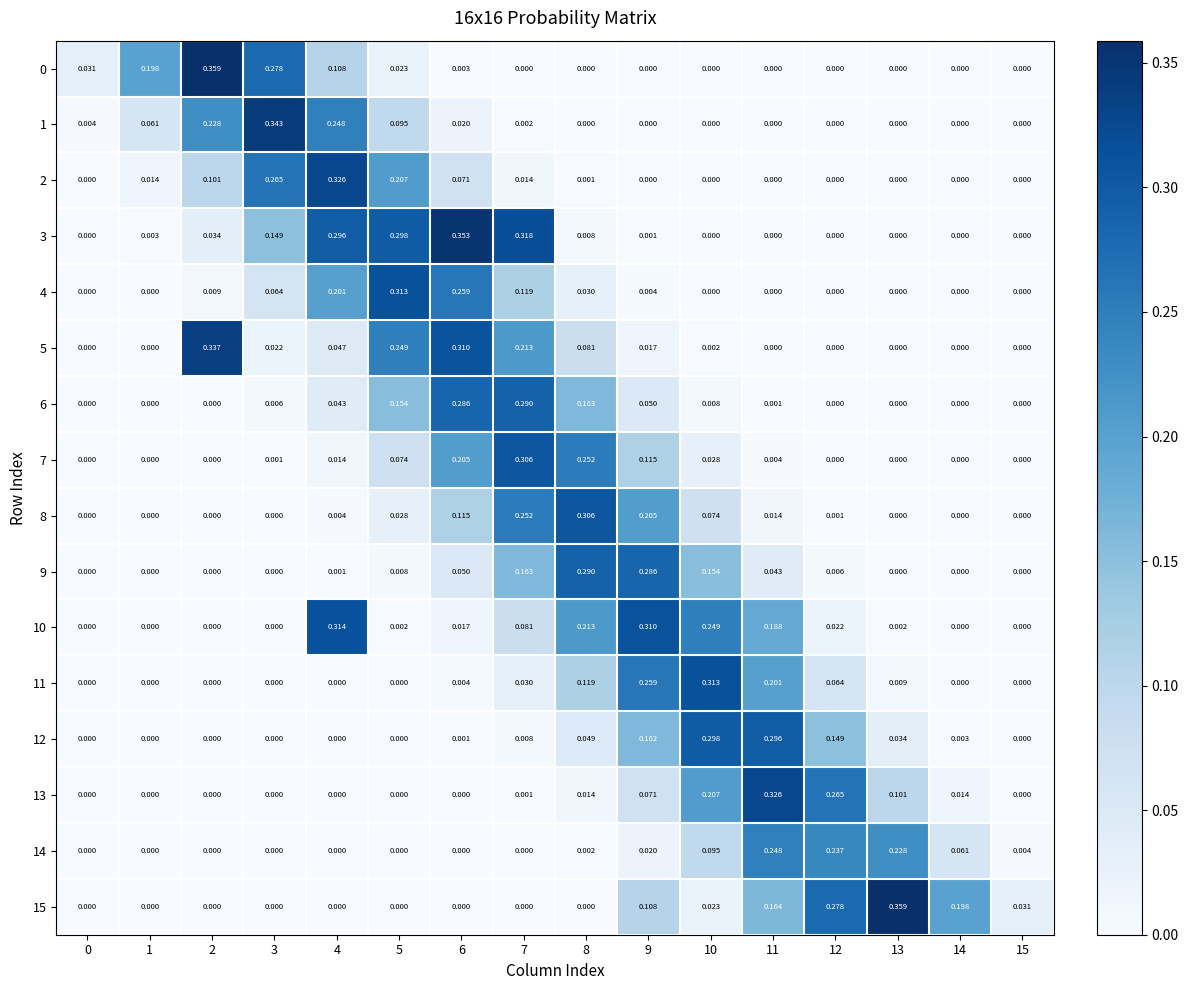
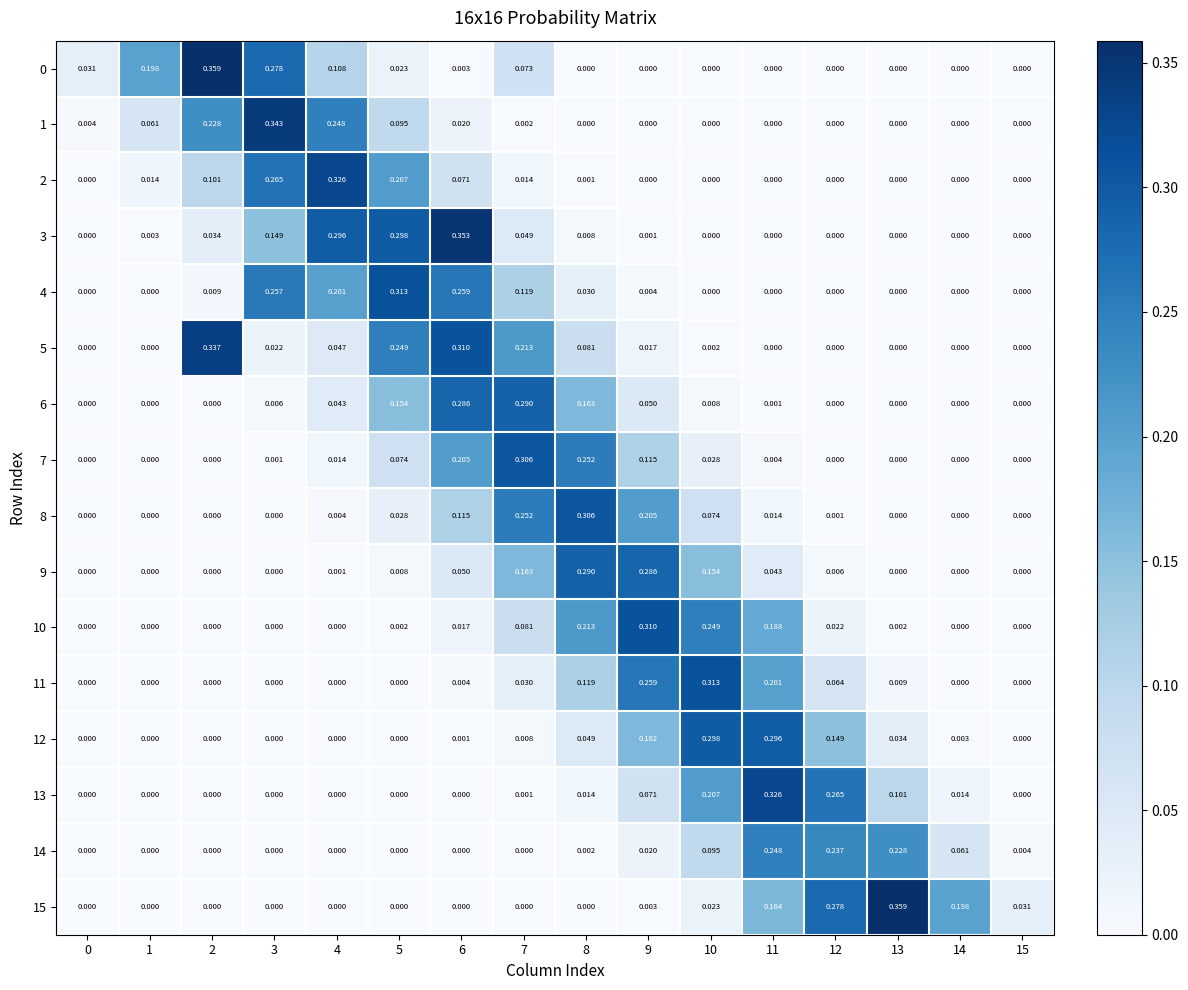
0, 7: 0.000 -> 0.073
3, 7: 0.318 -> 0.049
4, 3: 0.064 -> 0.257
10, 4: 0.314 -> 0.000
15, 9: 0.108 -> 0.003
